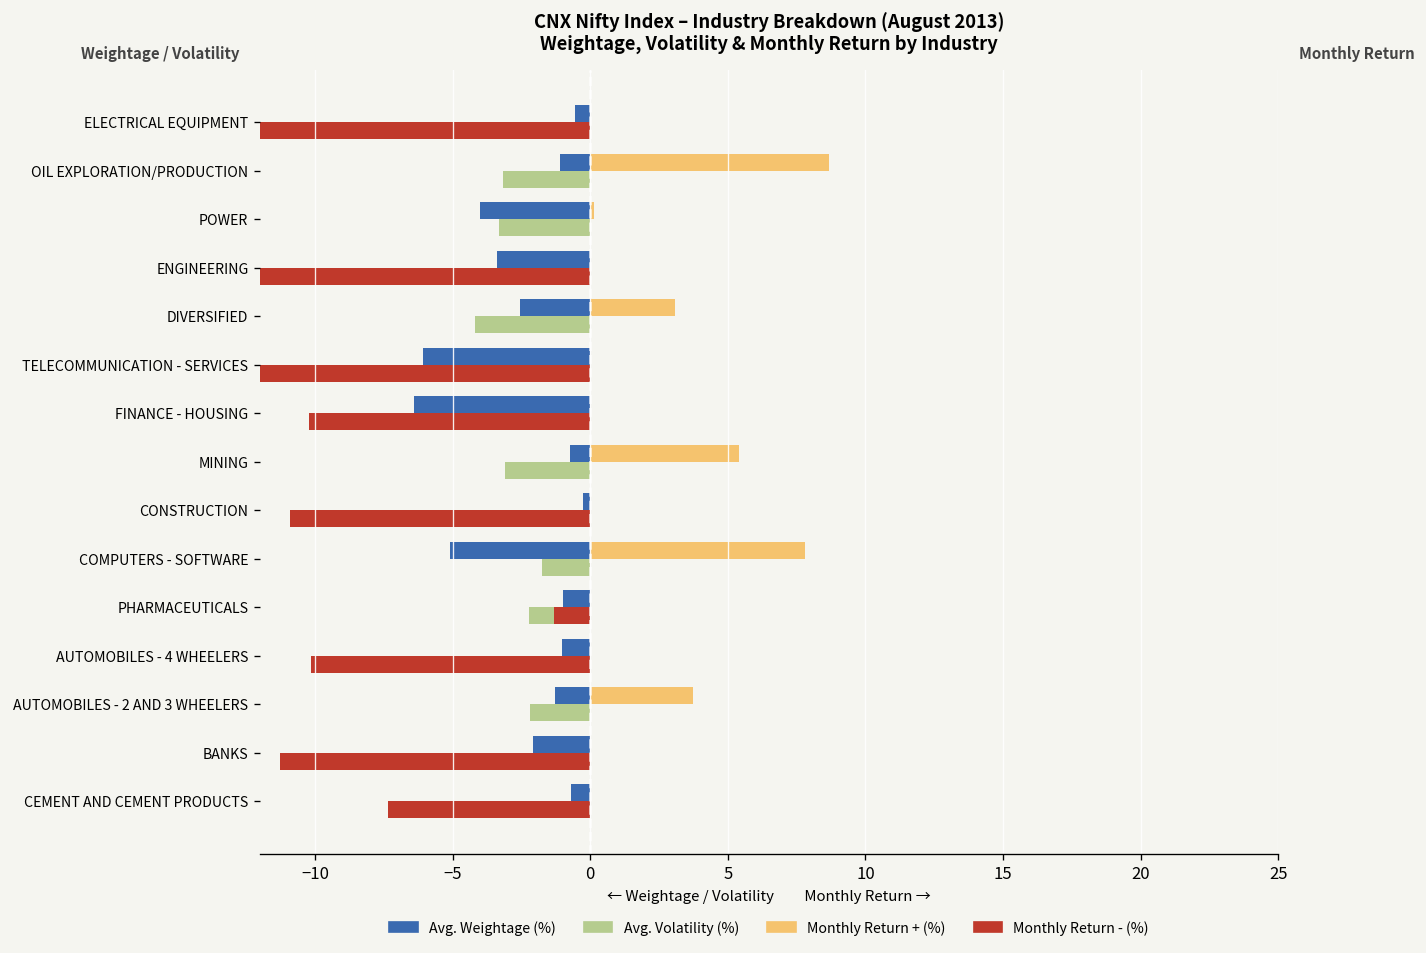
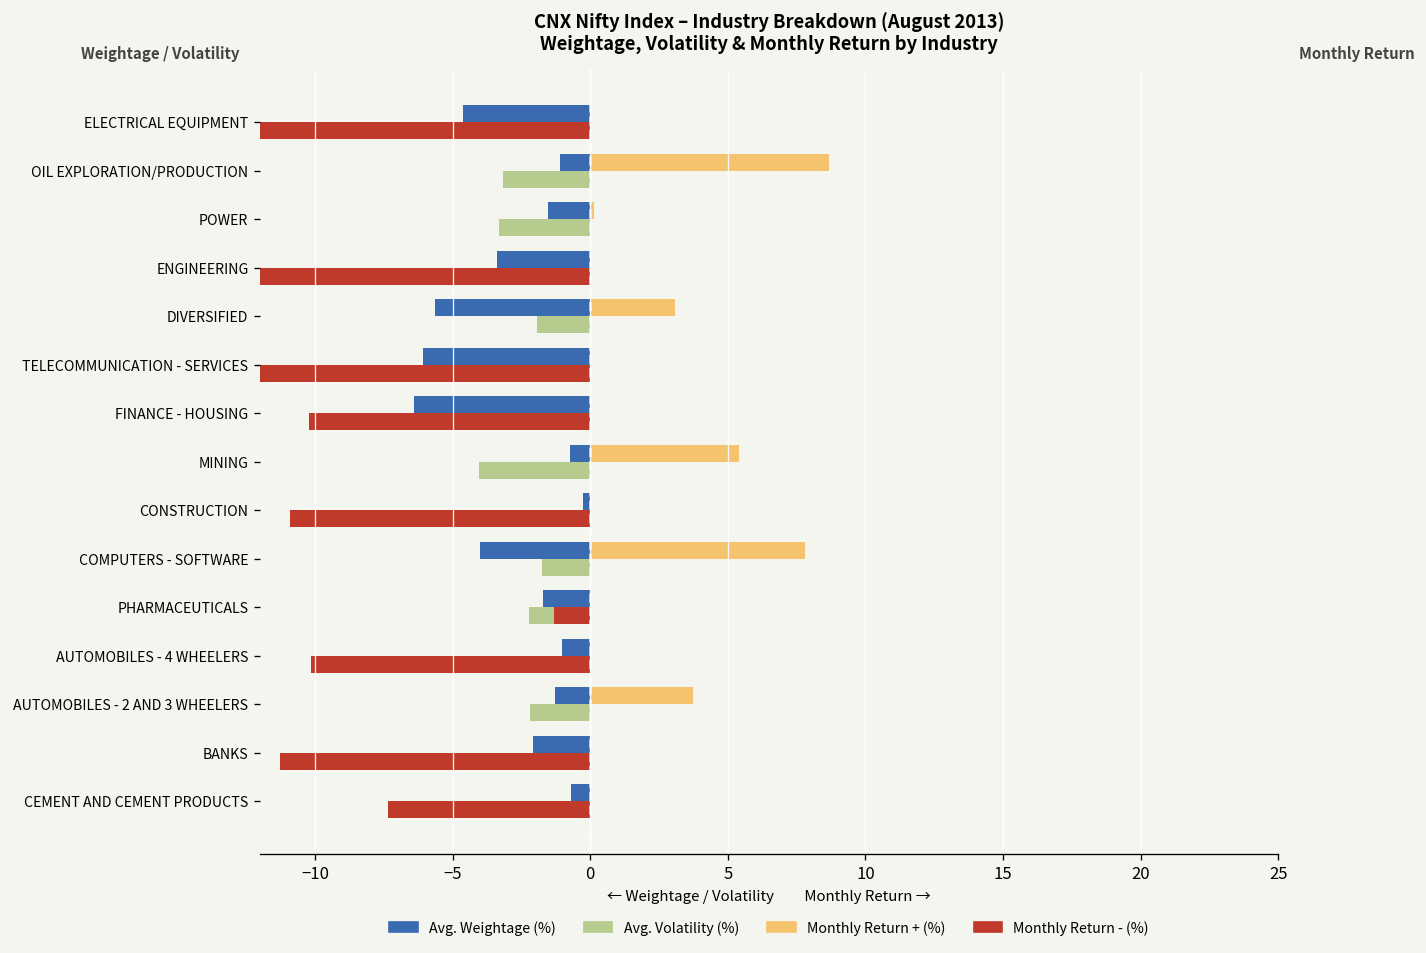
Avg. Weightage (%), ELECTRICAL EQUIPMENT: -0.5 -> -4.6
Avg. Weightage (%), POWER: -4.0 -> -1.6
Avg. Weightage (%), DIVERSIFIED: -2.6 -> -5.6
Avg. Volatility (%), DIVERSIFIED: -4.2 -> -1.9
Avg. Volatility (%), MINING: -3.1 -> -4.1
Avg. Weightage (%), COMPUTERS - SOFTWARE: -5.1 -> -4.0
Avg. Weightage (%), PHARMACEUTICALS: -1.0 -> -1.7
